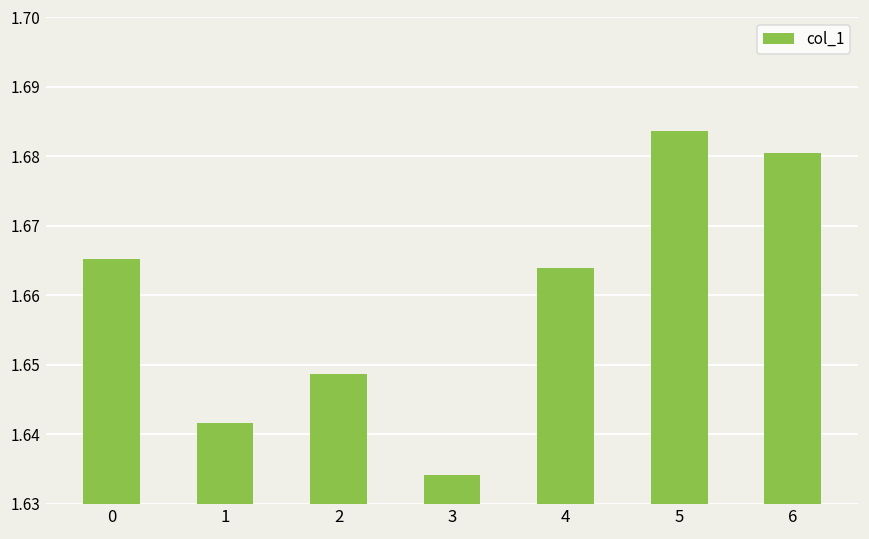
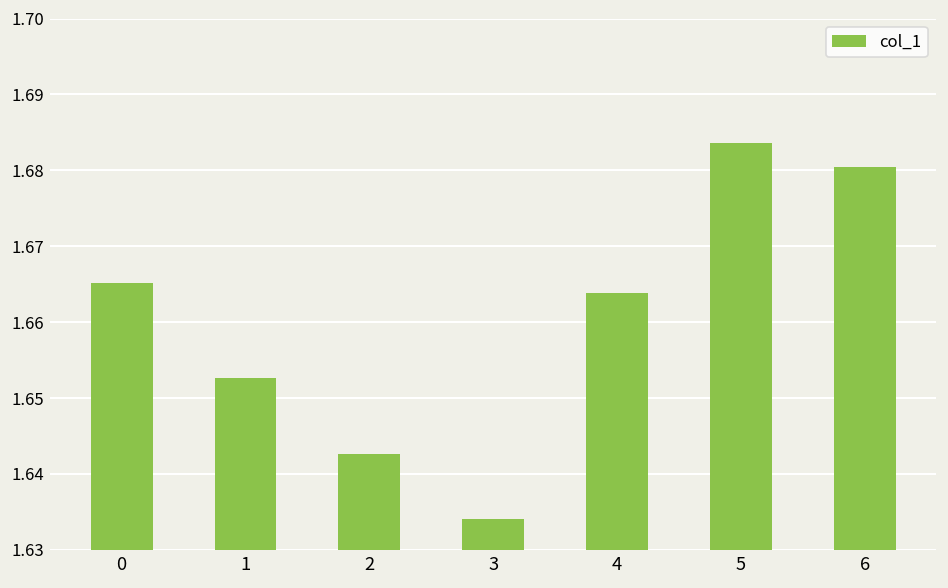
1: 1.642 -> 1.653
2: 1.649 -> 1.643
